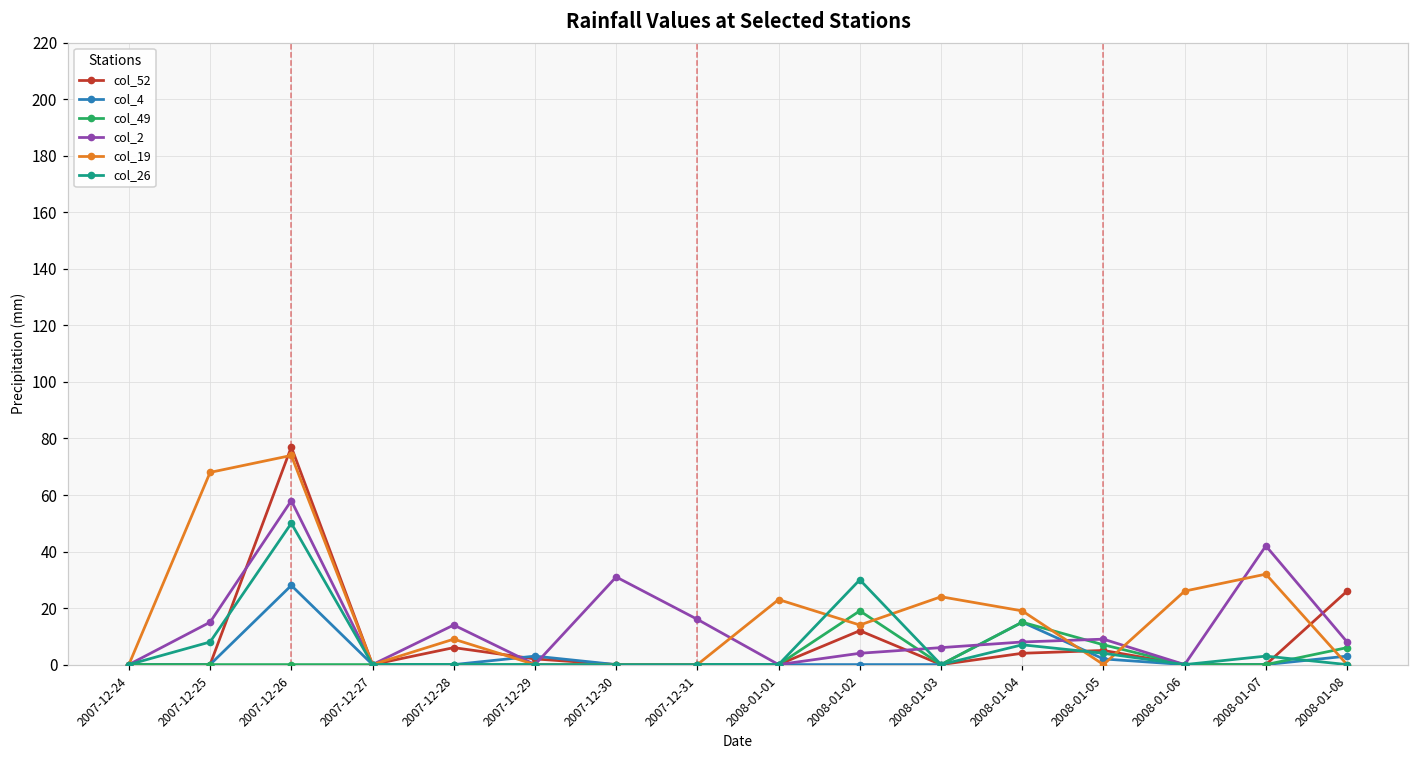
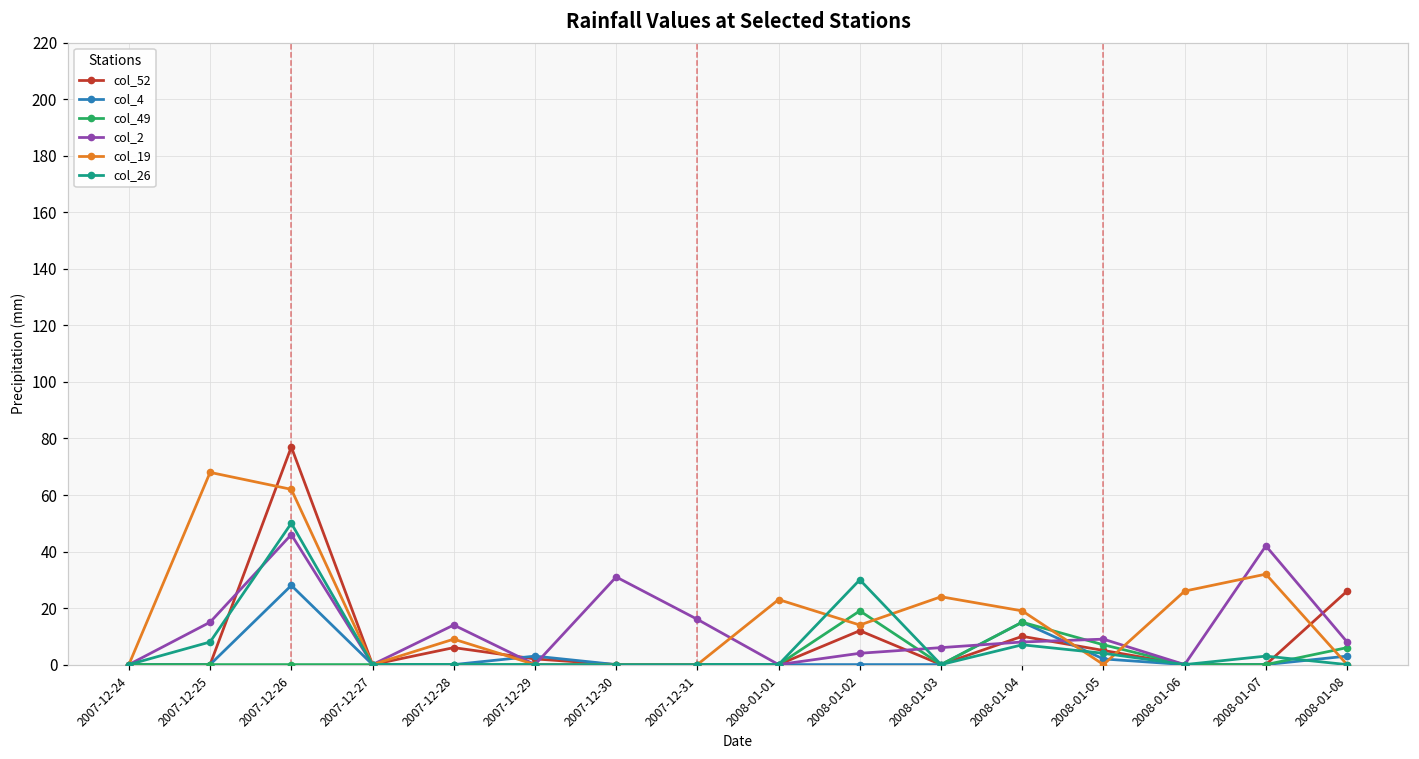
col_2, 2007-12-26: 58 -> 46
col_19, 2007-12-26: 74 -> 62
col_52, 2008-01-04: 4 -> 10
